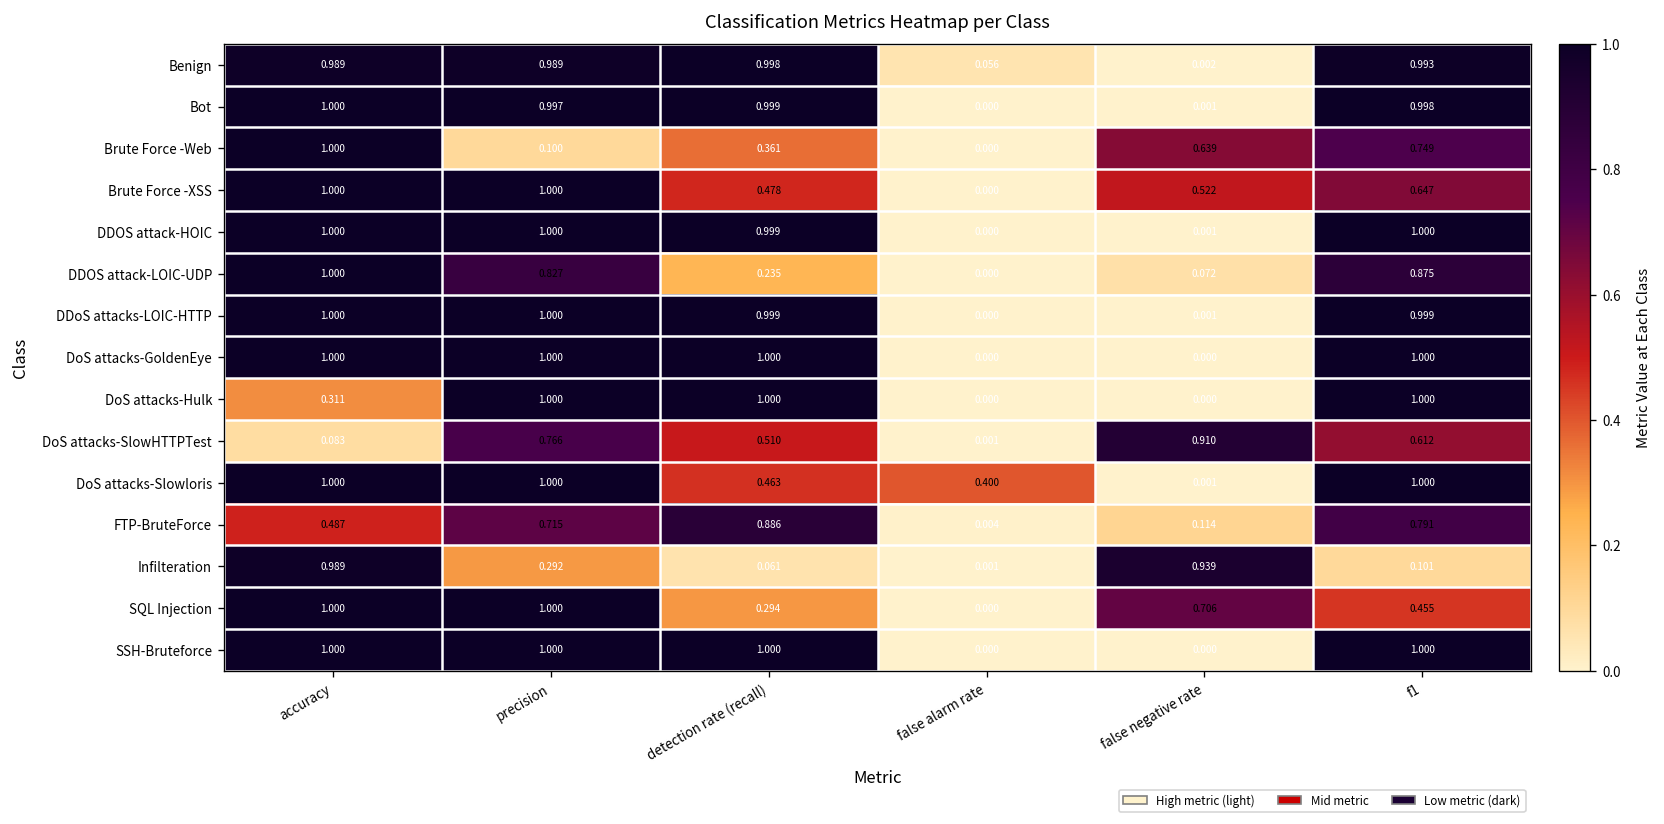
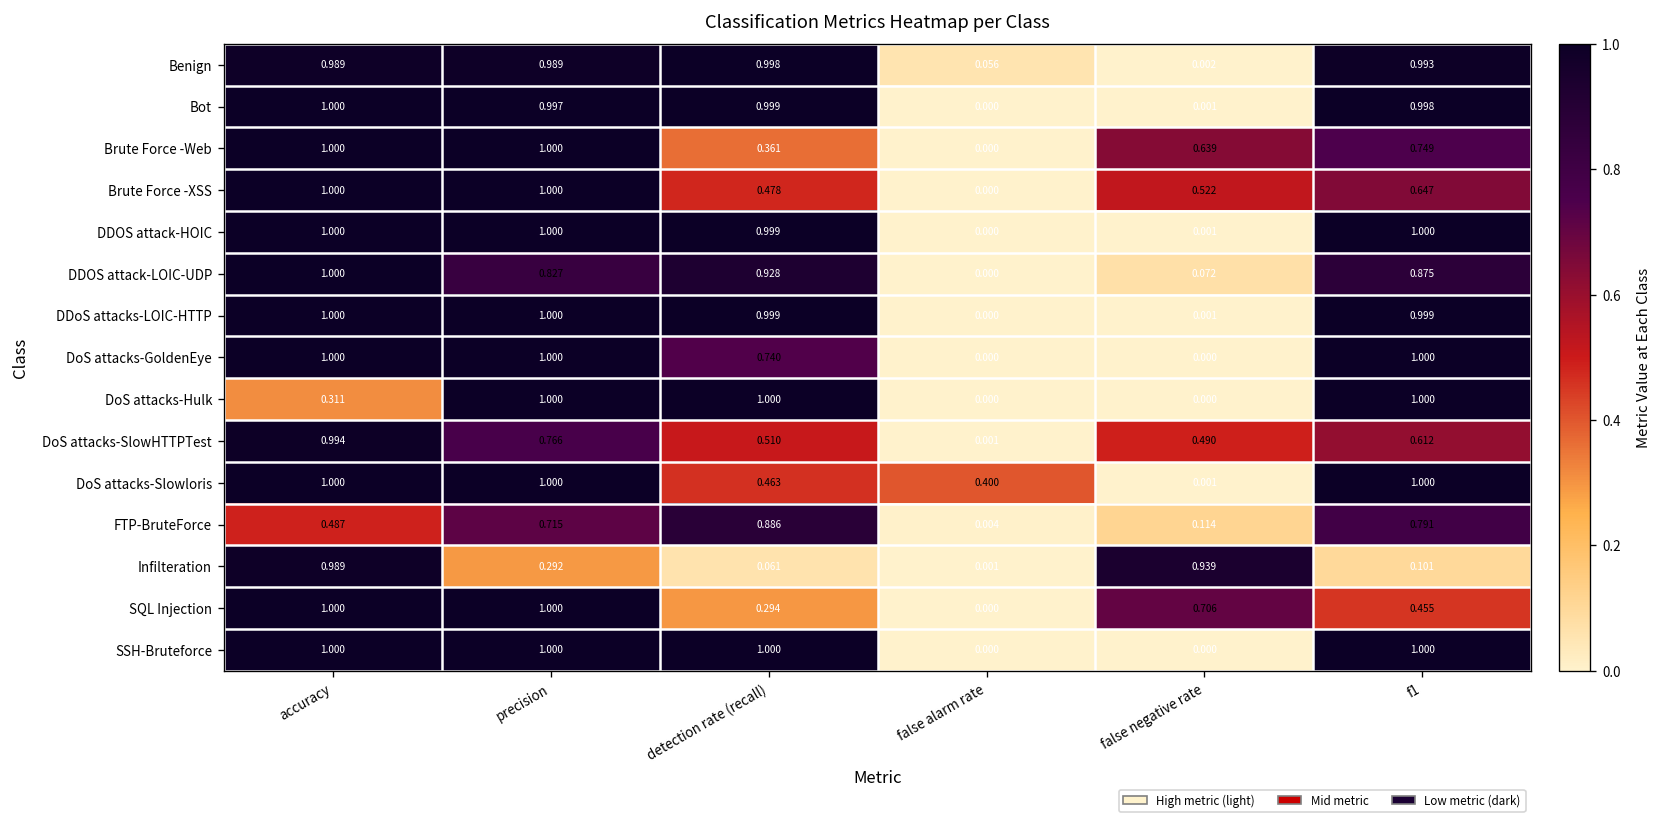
Brute Force -Web, precision: 0.100 -> 1.000
DDOS attack-LOIC-UDP, detection rate (recall): 0.235 -> 0.928
DoS attacks-GoldenEye, detection rate (recall): 1.000 -> 0.740
DoS attacks-SlowHTTPTest, accuracy: 0.083 -> 0.994
DoS attacks-SlowHTTPTest, false negative rate: 0.910 -> 0.490
